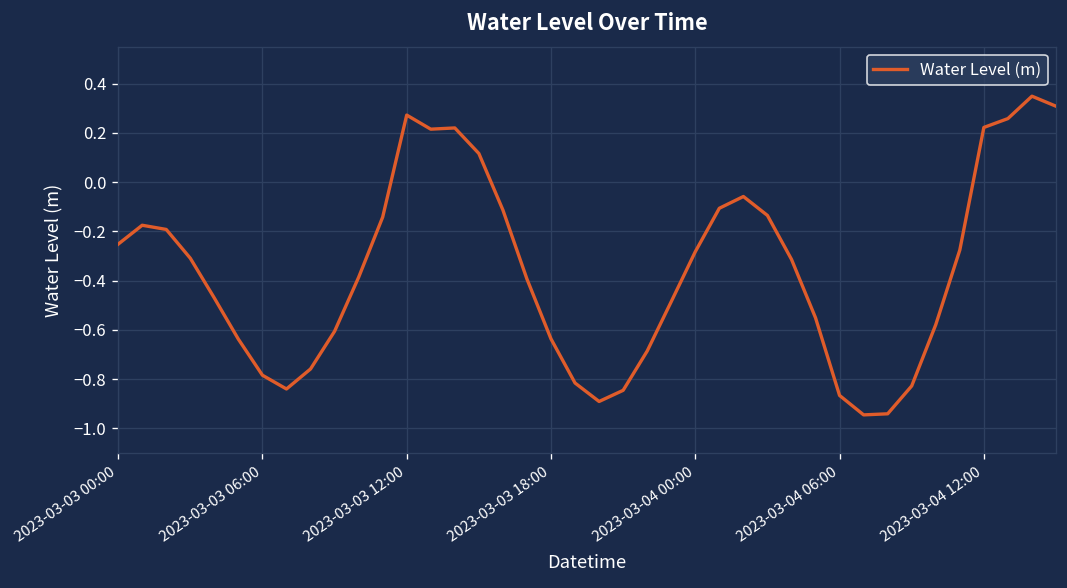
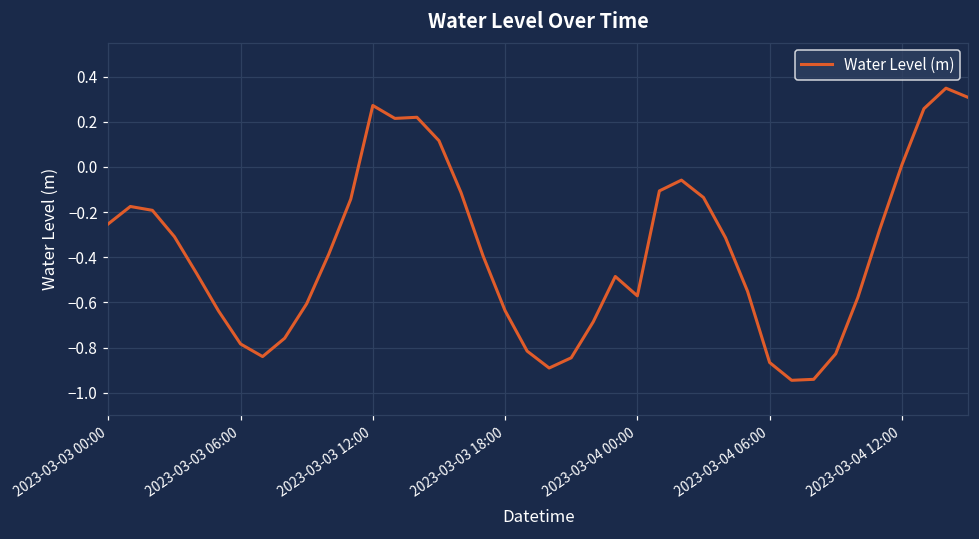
2023-03-04 00:00: -0.28 -> -0.57
2023-03-04 12:00: 0.22 -> 0.01
